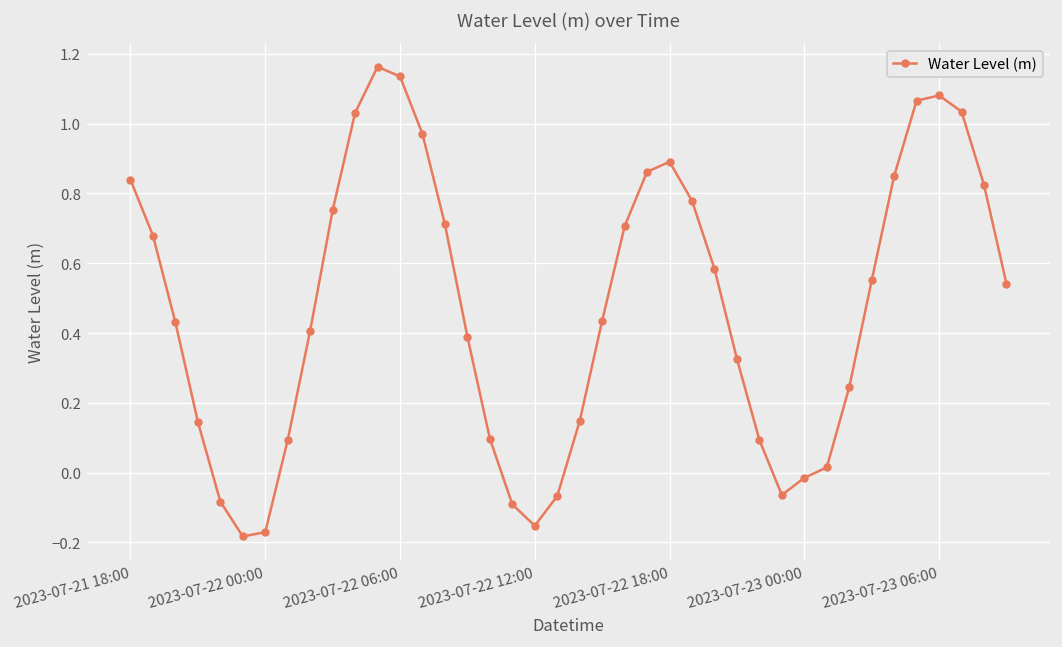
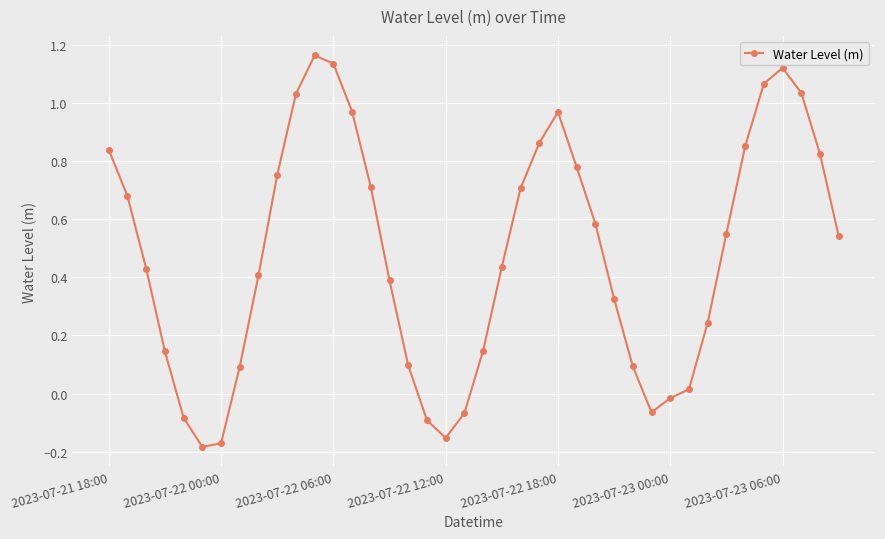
2023-07-22 18:00: 0.89 -> 0.97
2023-07-23 06:00: 1.08 -> 1.12
